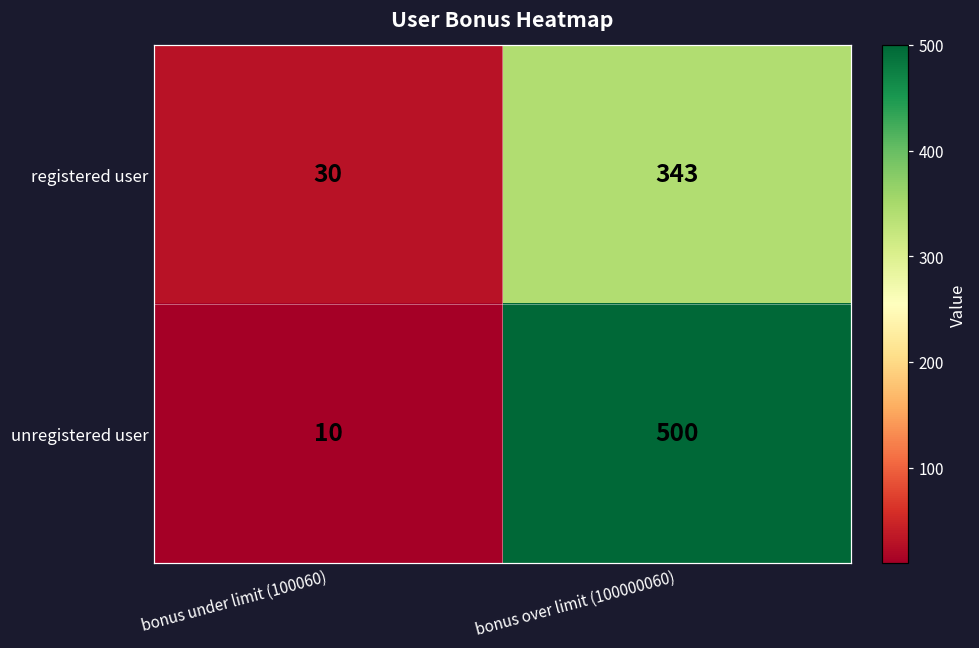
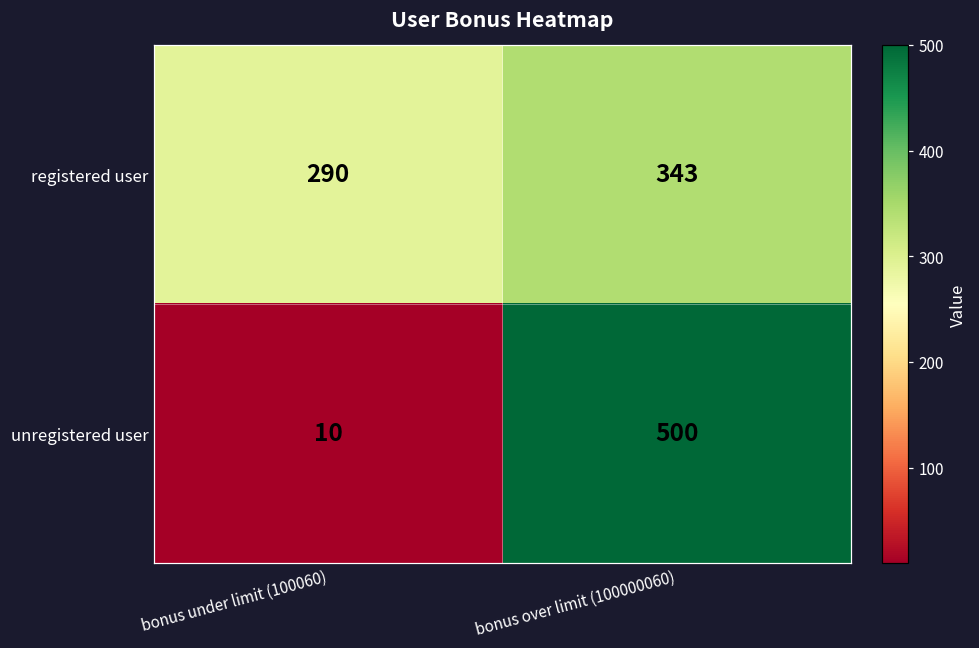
registered user, bonus under limit (100060): 30 -> 290
